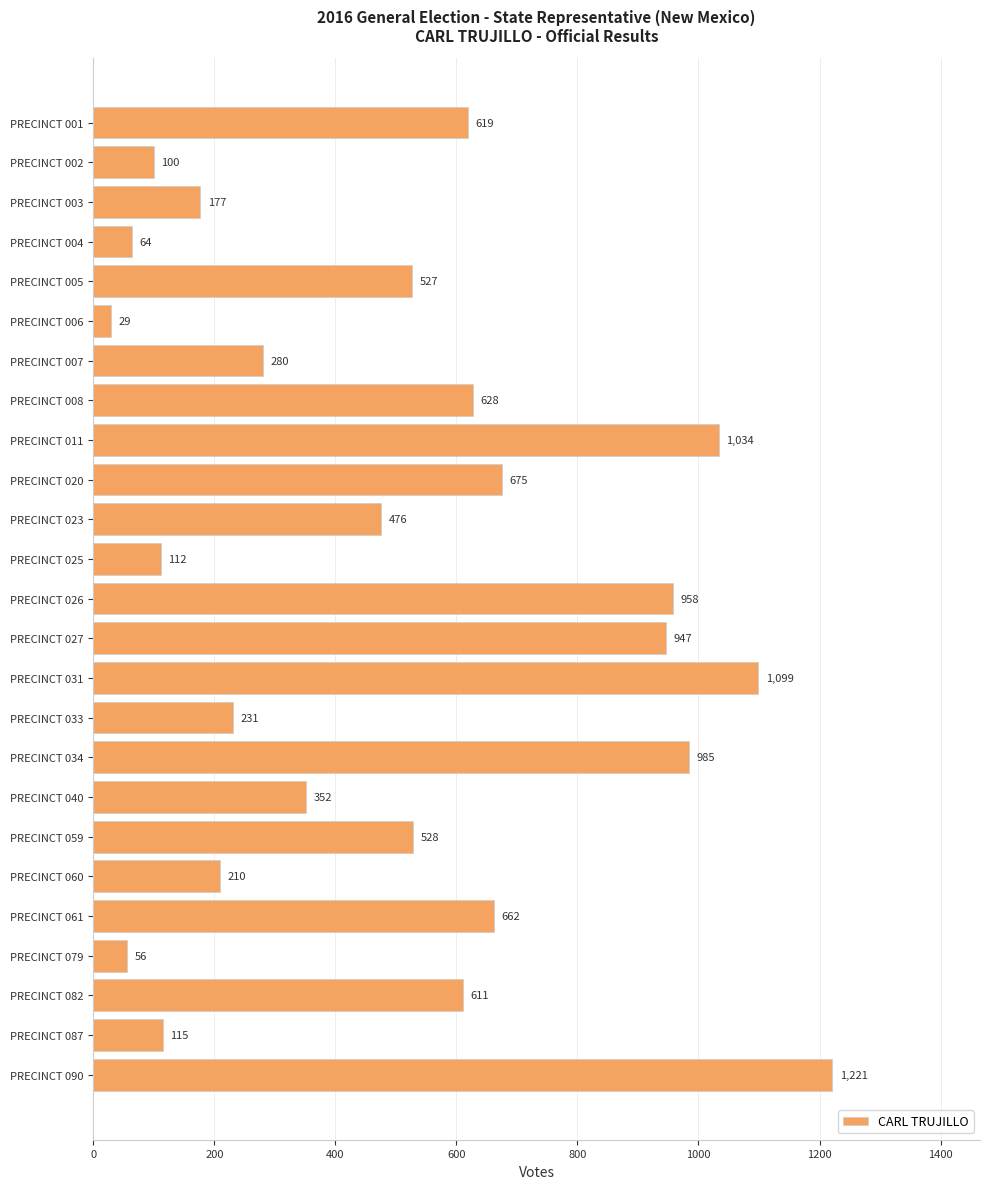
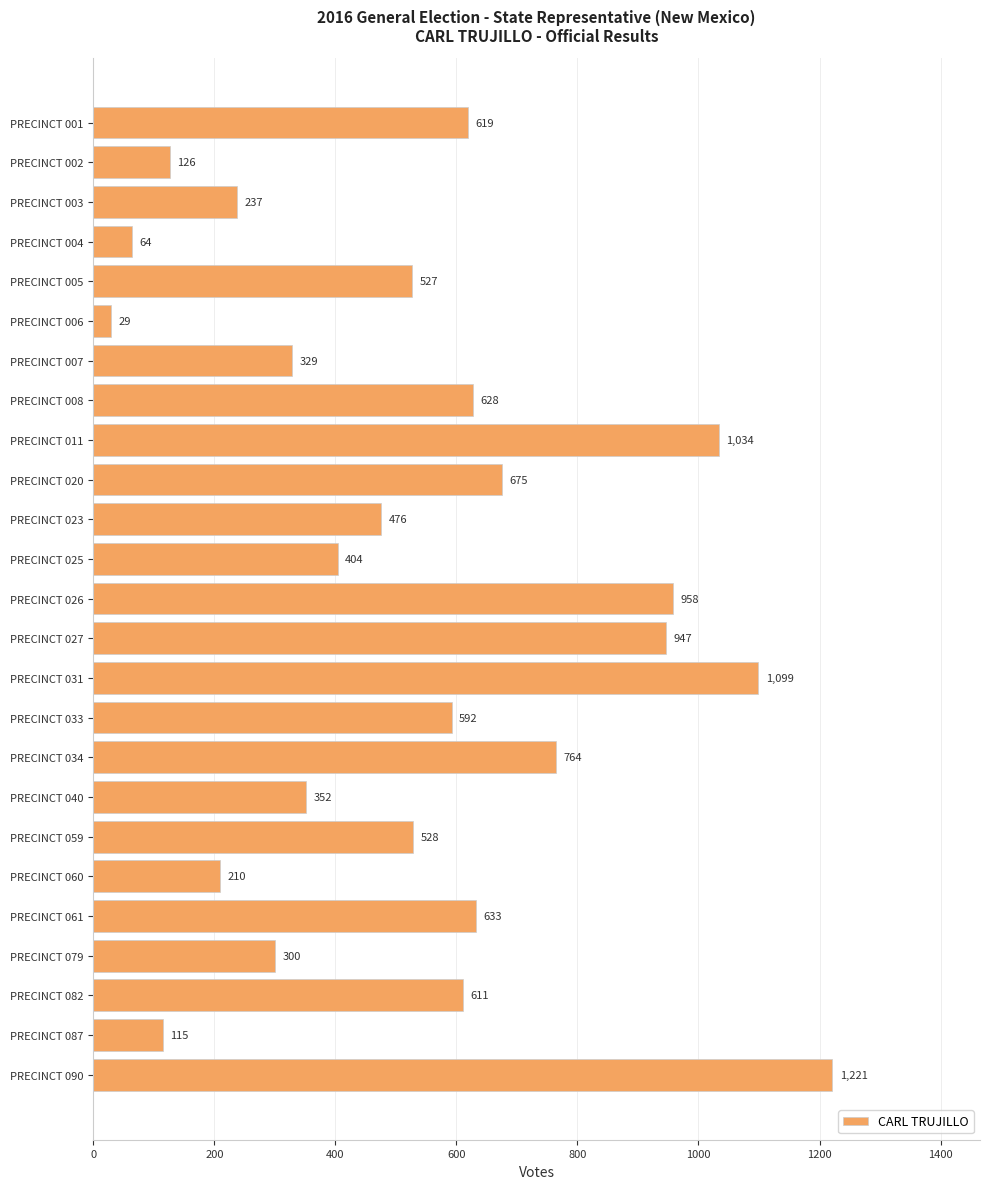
PRECINCT 002: 100 -> 126
PRECINCT 003: 177 -> 237
PRECINCT 007: 280 -> 329
PRECINCT 025: 112 -> 404
PRECINCT 033: 231 -> 592
PRECINCT 034: 985 -> 764
PRECINCT 061: 662 -> 633
PRECINCT 079: 56 -> 300
